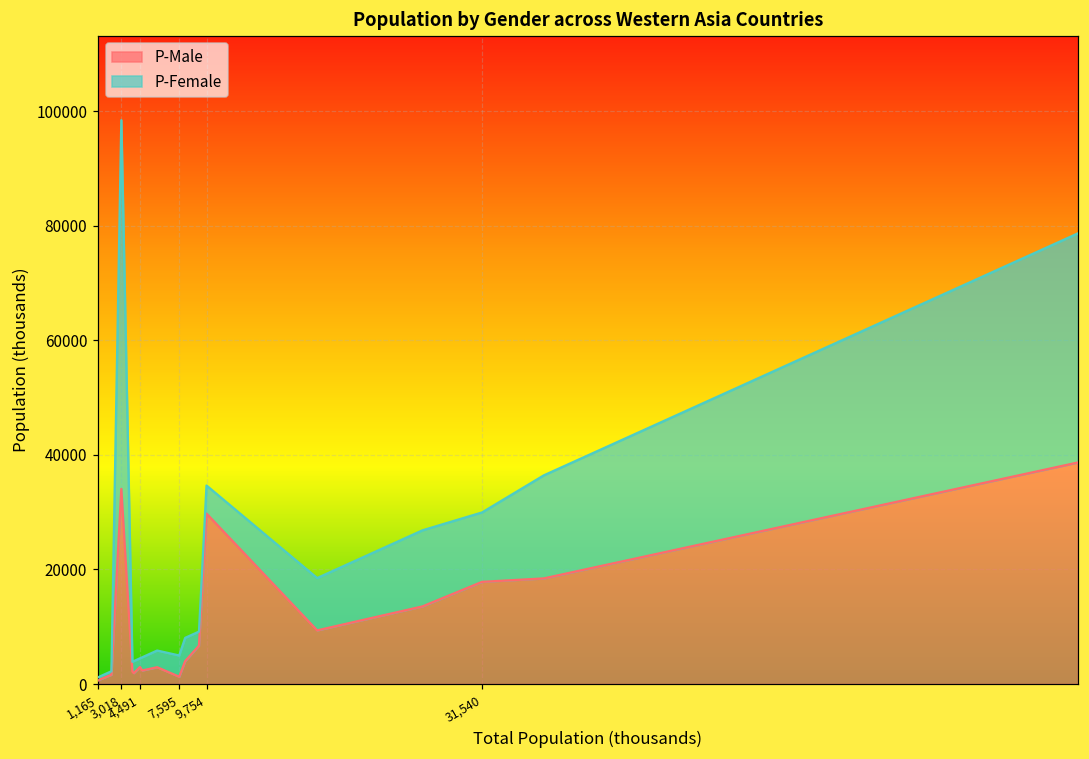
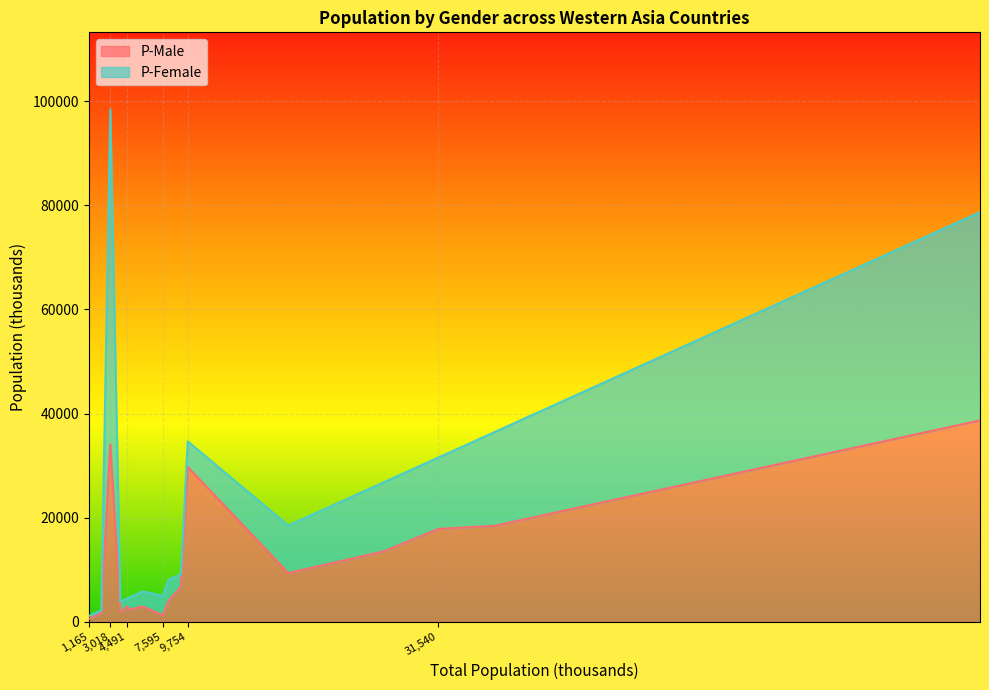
P-Female, 31,540: 12000 -> 14000
